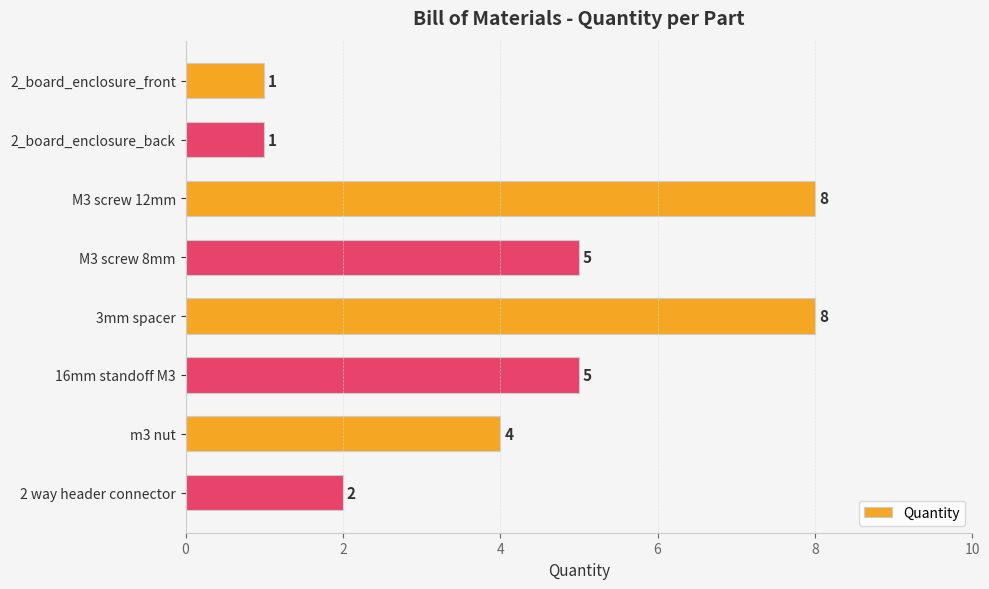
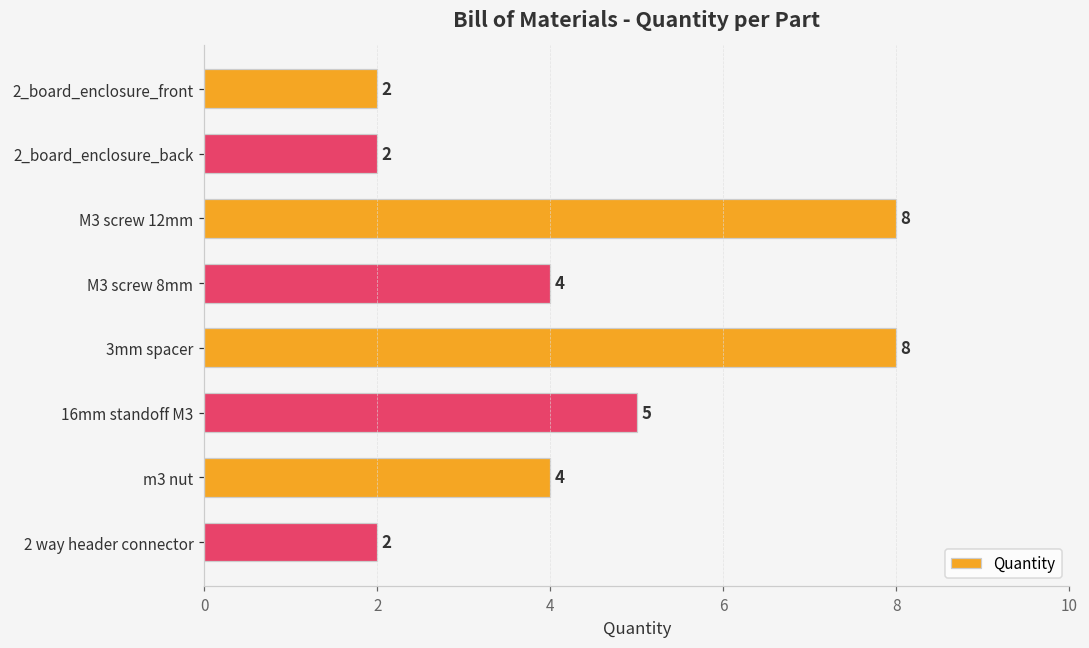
2_board_enclosure_front: 1 -> 2
2_board_enclosure_back: 1 -> 2
M3 screw 8mm: 5 -> 4
